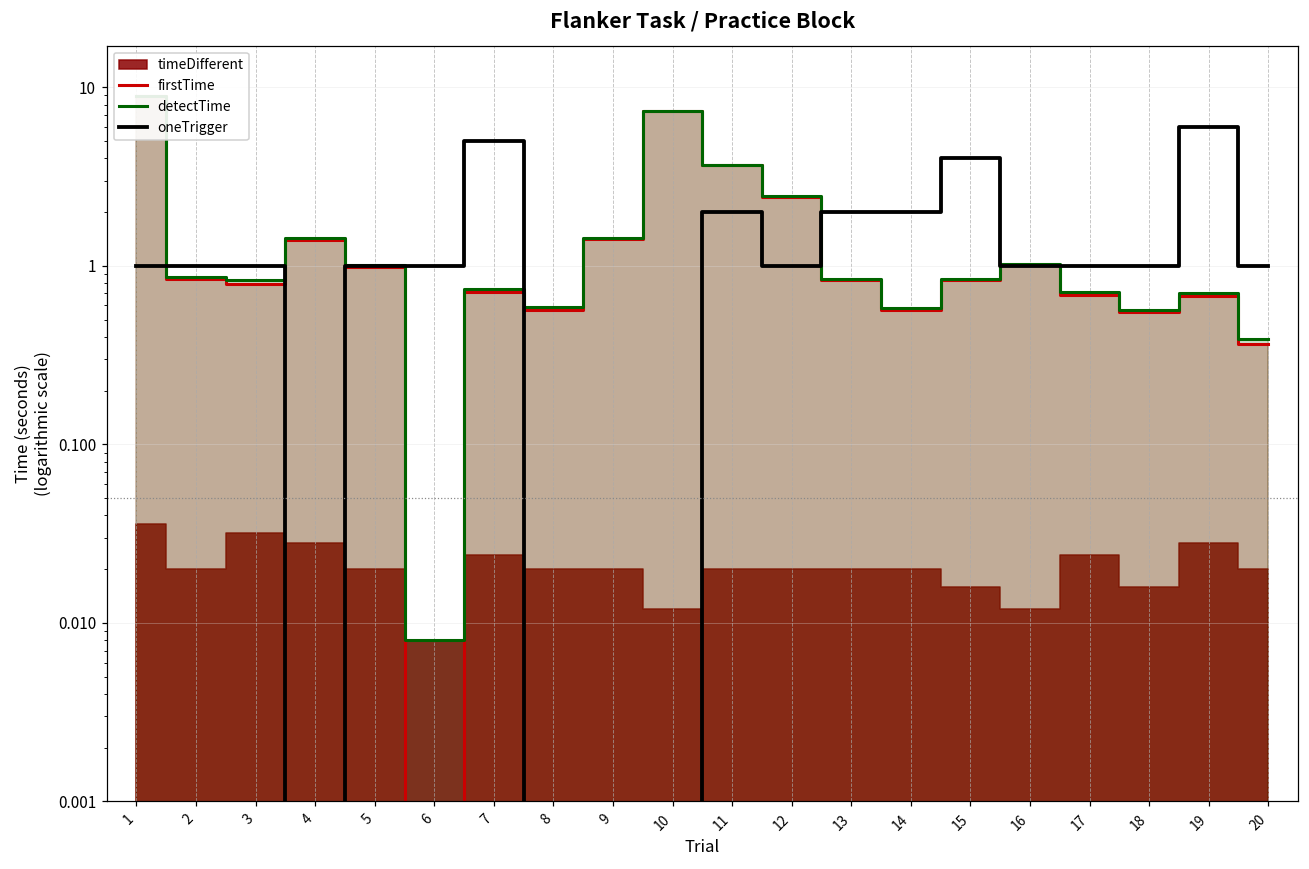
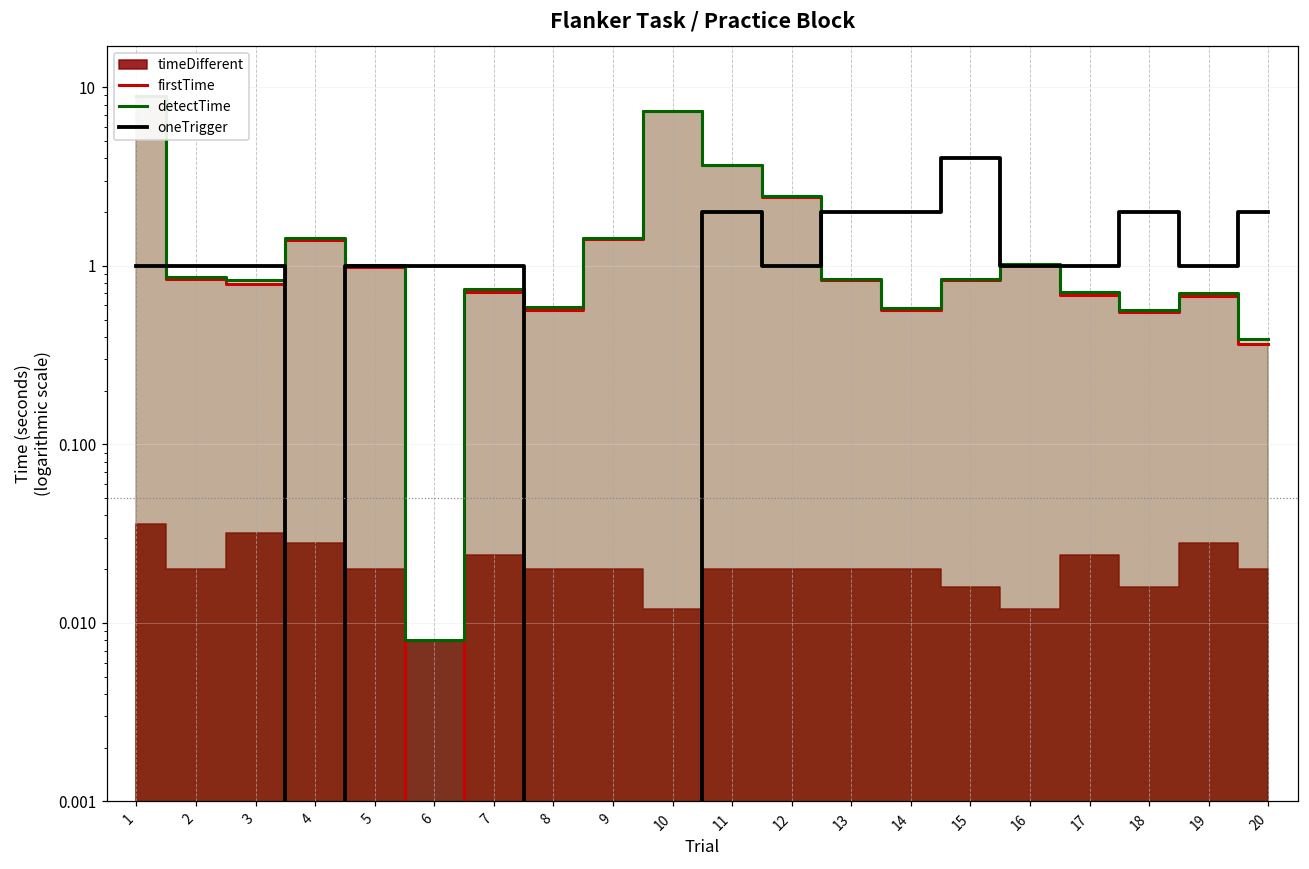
oneTrigger, 7: 5 -> 1
oneTrigger, 18: 1 -> 2
oneTrigger, 19: 6 -> 1
oneTrigger, 20: 1 -> 2
